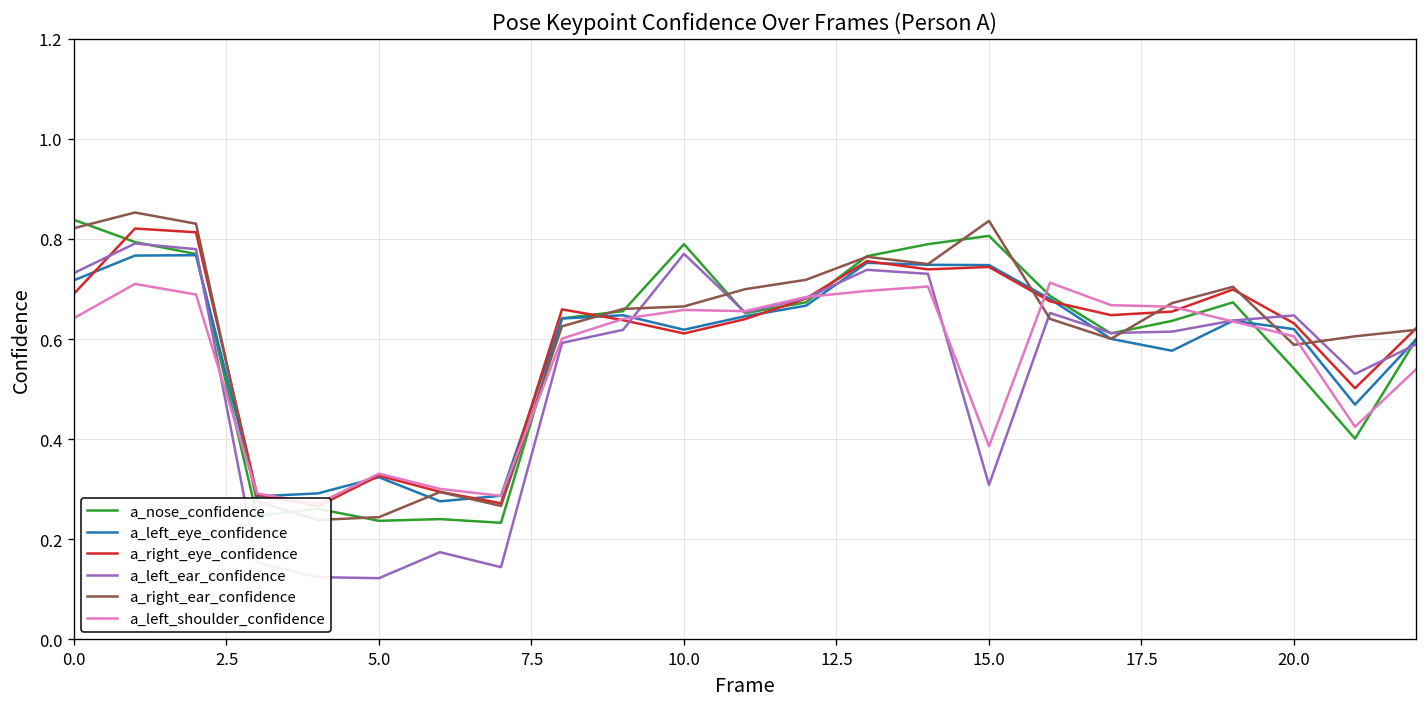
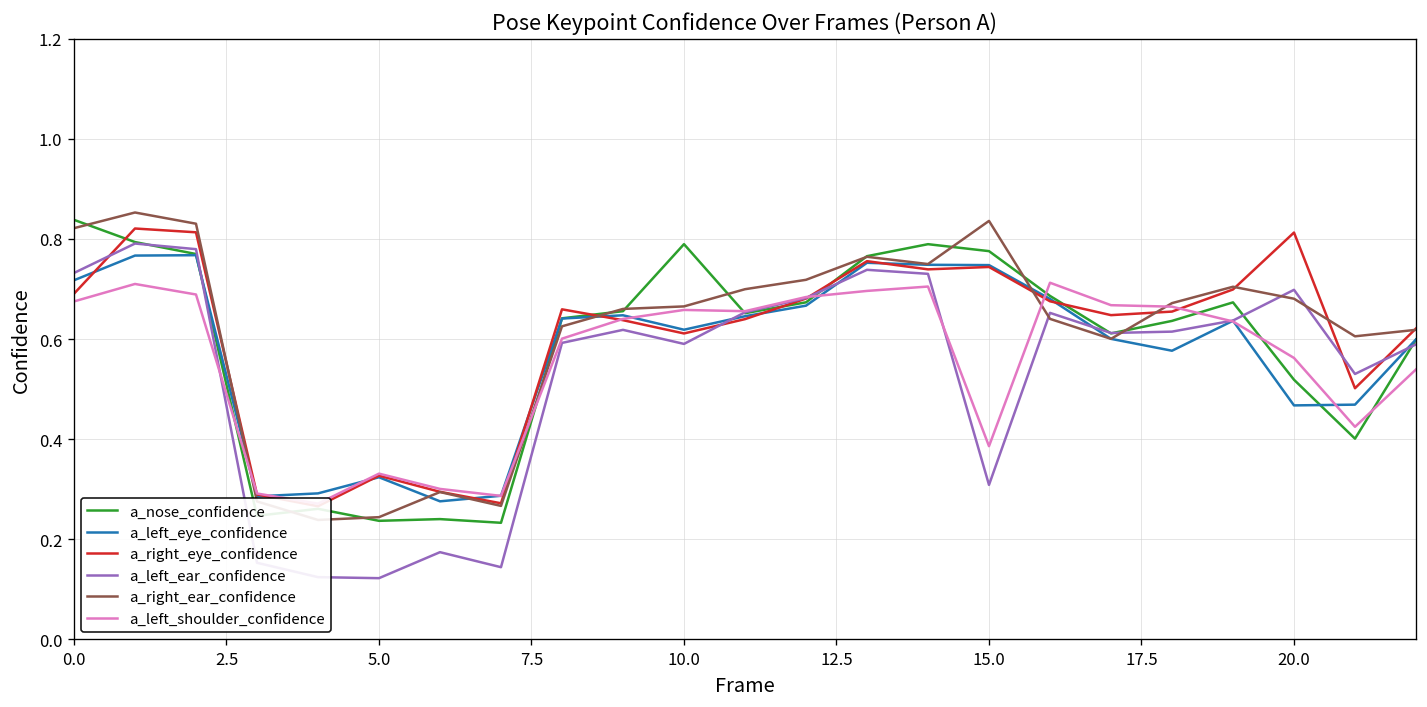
a_left_shoulder_confidence, 0.0: 0.64 -> 0.68
a_left_ear_confidence, 10.0: 0.77 -> 0.59
a_nose_confidence, 15.0: 0.81 -> 0.78
a_nose_confidence, 20.0: 0.54 -> 0.52
a_left_eye_confidence, 20.0: 0.62 -> 0.47
a_right_eye_confidence, 20.0: 0.63 -> 0.81
a_left_ear_confidence, 20.0: 0.65 -> 0.70
a_right_ear_confidence, 20.0: 0.59 -> 0.68
a_left_shoulder_confidence, 20.0: 0.61 -> 0.56
